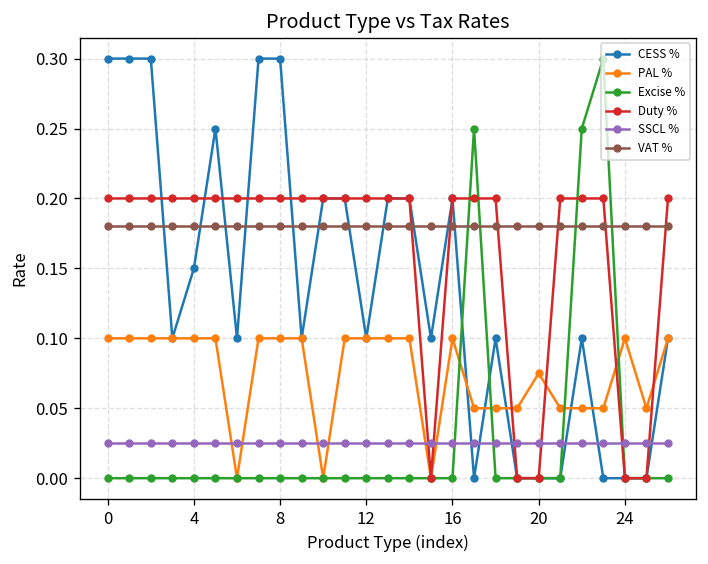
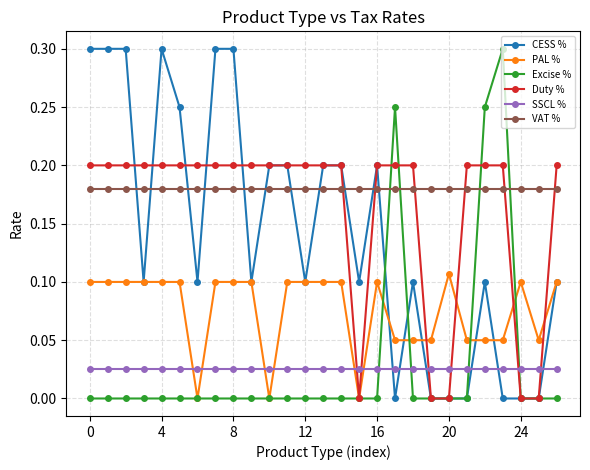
CESS %, 4: 0.15 -> 0.30
PAL %, 20: 0.075 -> 0.107
